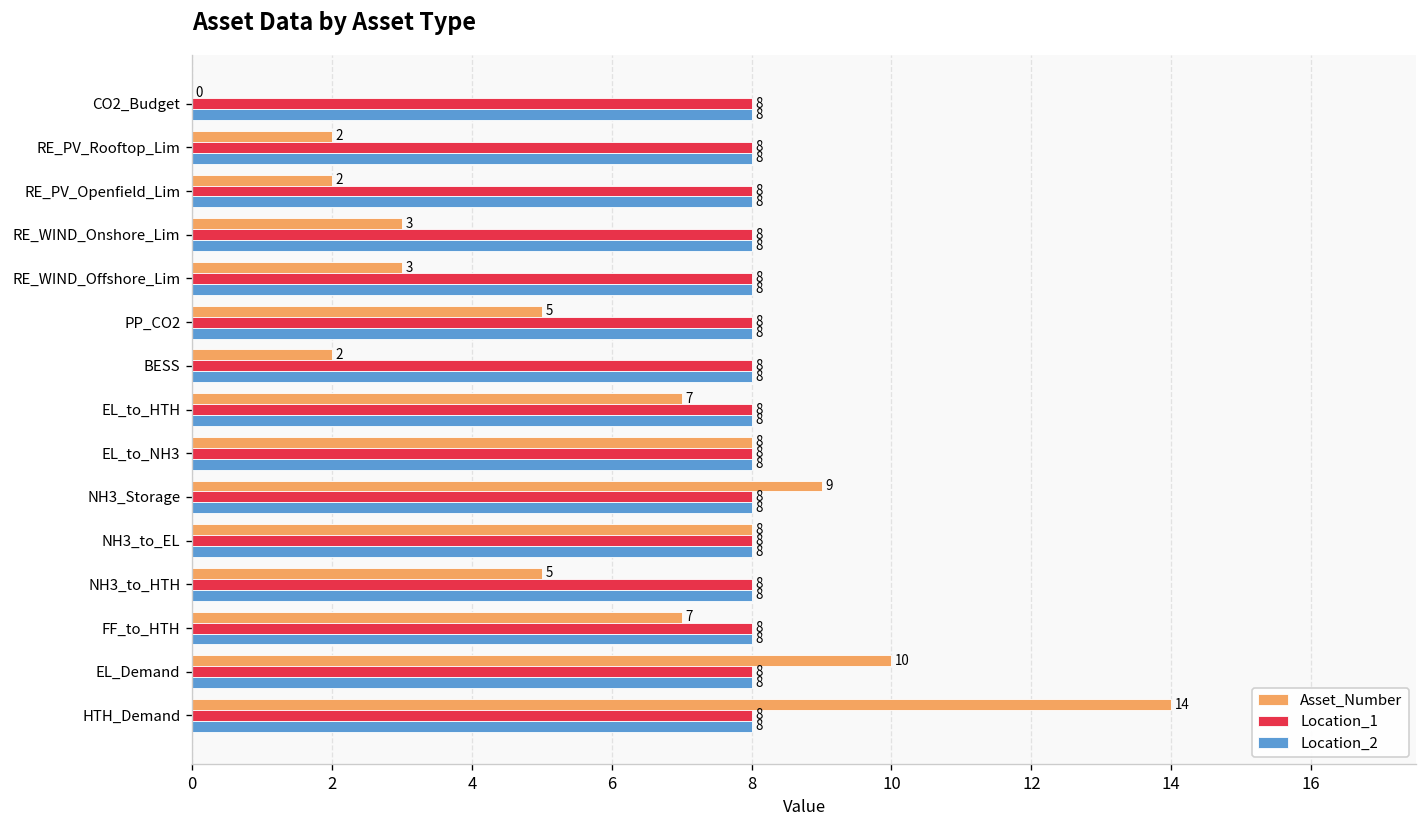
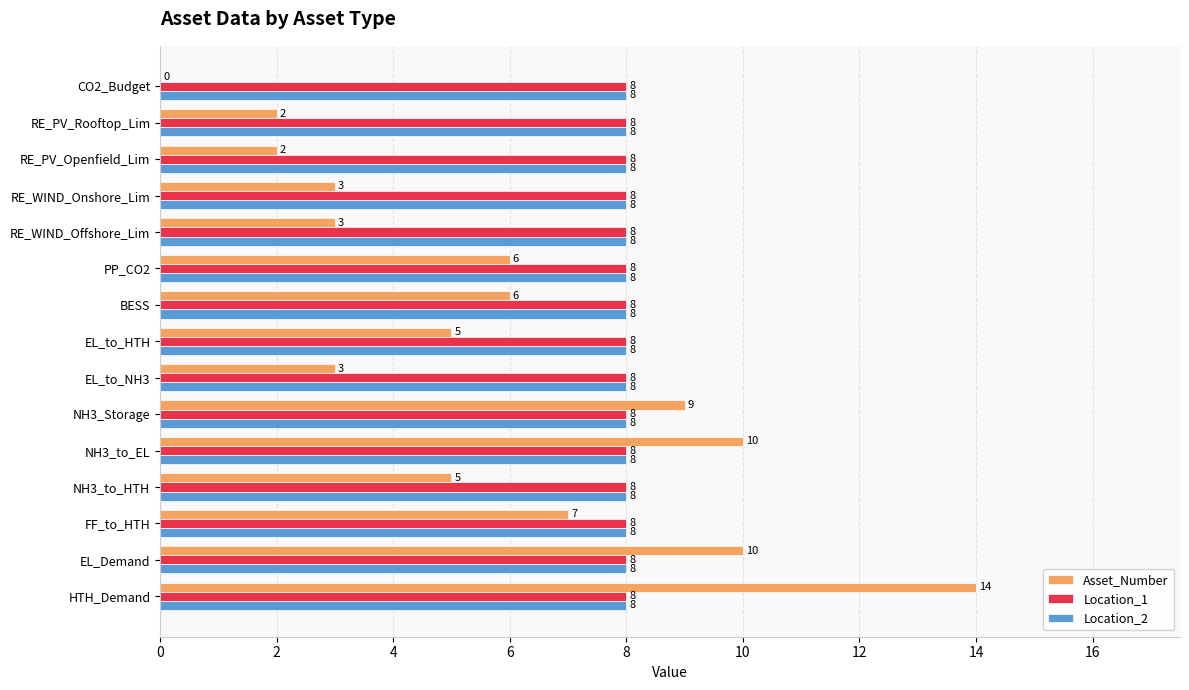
Asset_Number, PP_CO2: 5 -> 6
Asset_Number, BESS: 2 -> 6
Asset_Number, EL_to_HTH: 7 -> 5
Asset_Number, EL_to_NH3: 8 -> 3
Asset_Number, NH3_to_EL: 8 -> 10
